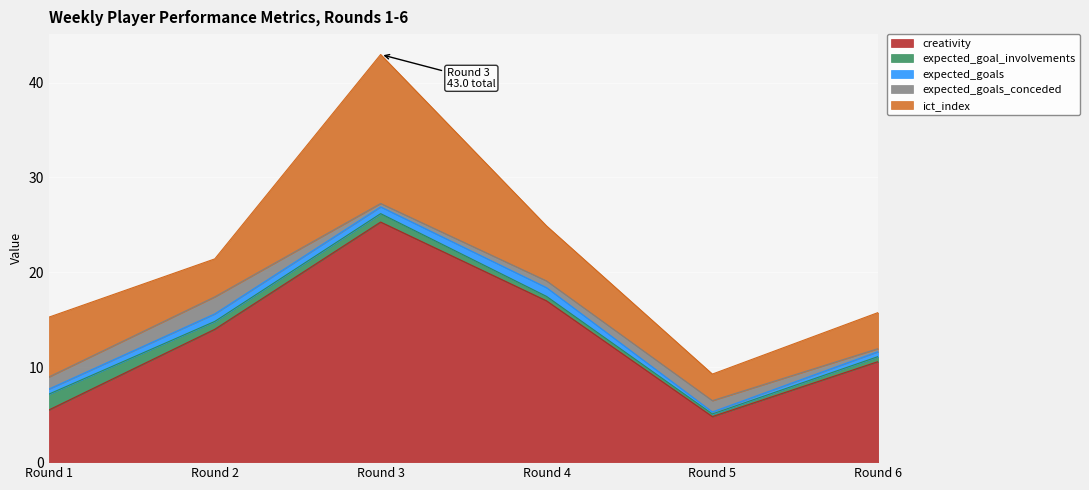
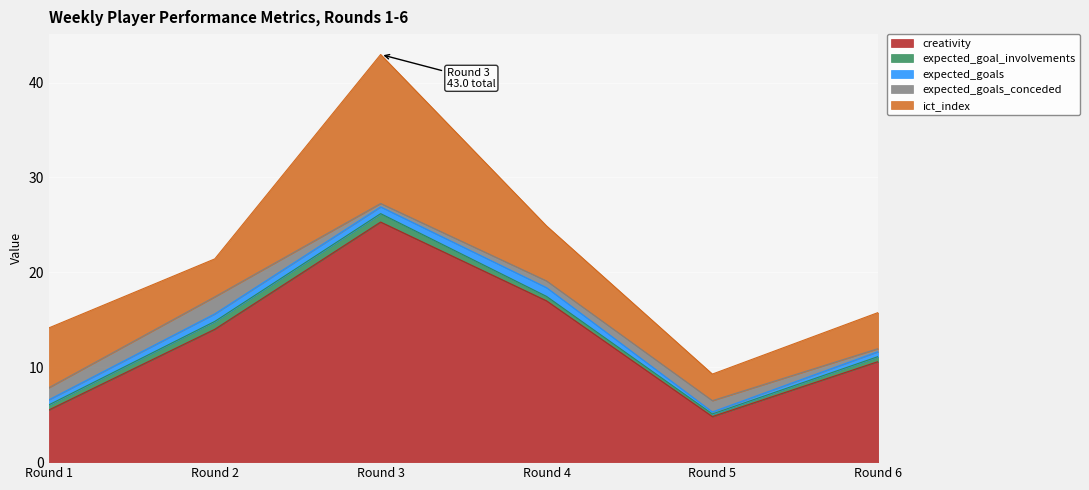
expected_goal_involvements, Round 1: 2 -> 1
